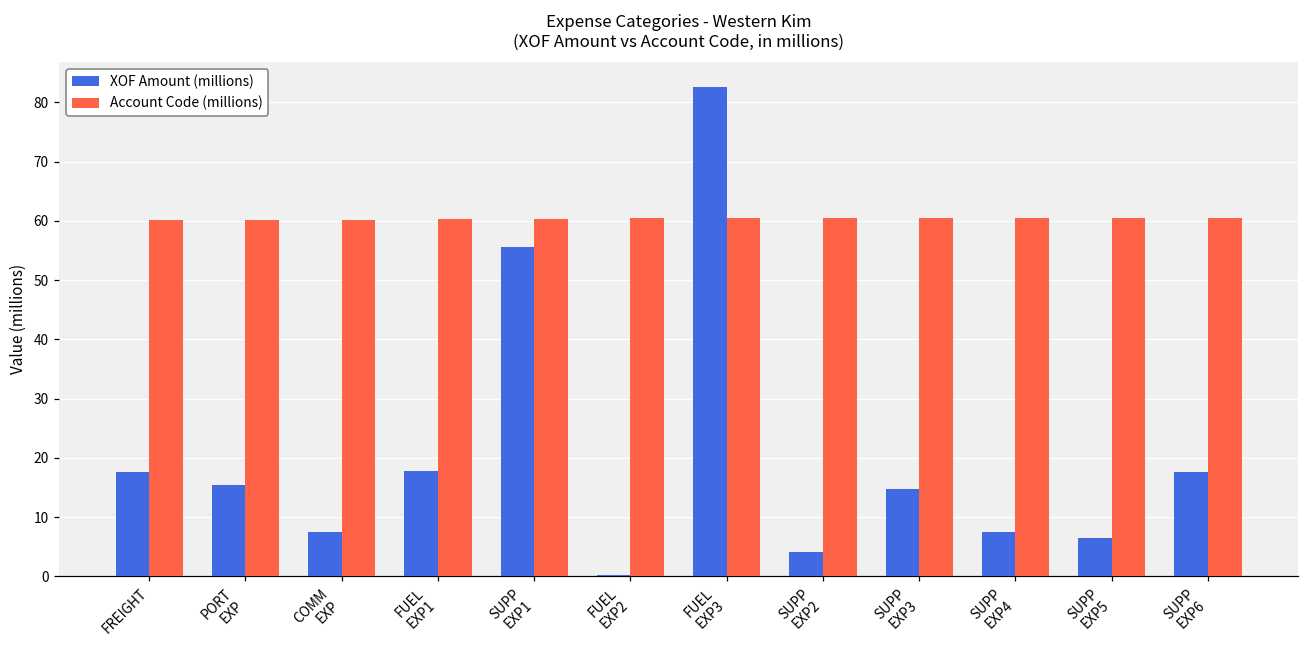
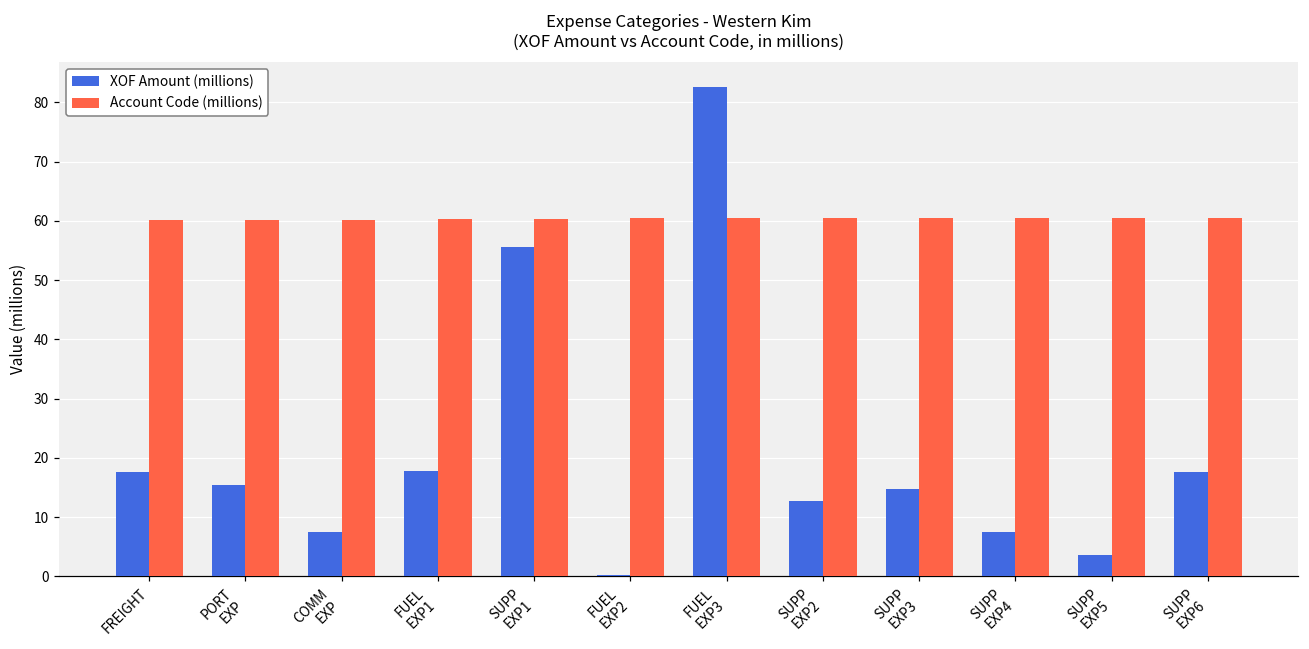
XOF Amount (millions), SUPP EXP2: 4 -> 13
XOF Amount (millions), SUPP EXP5: 6 -> 4
